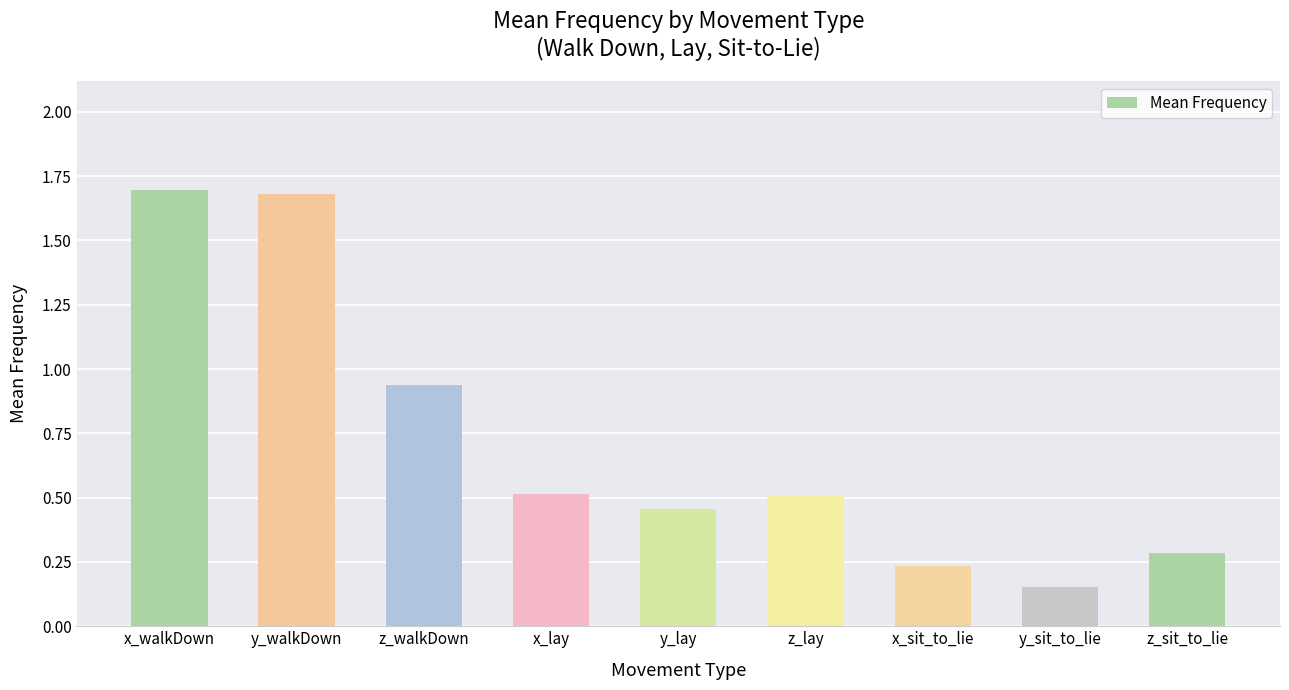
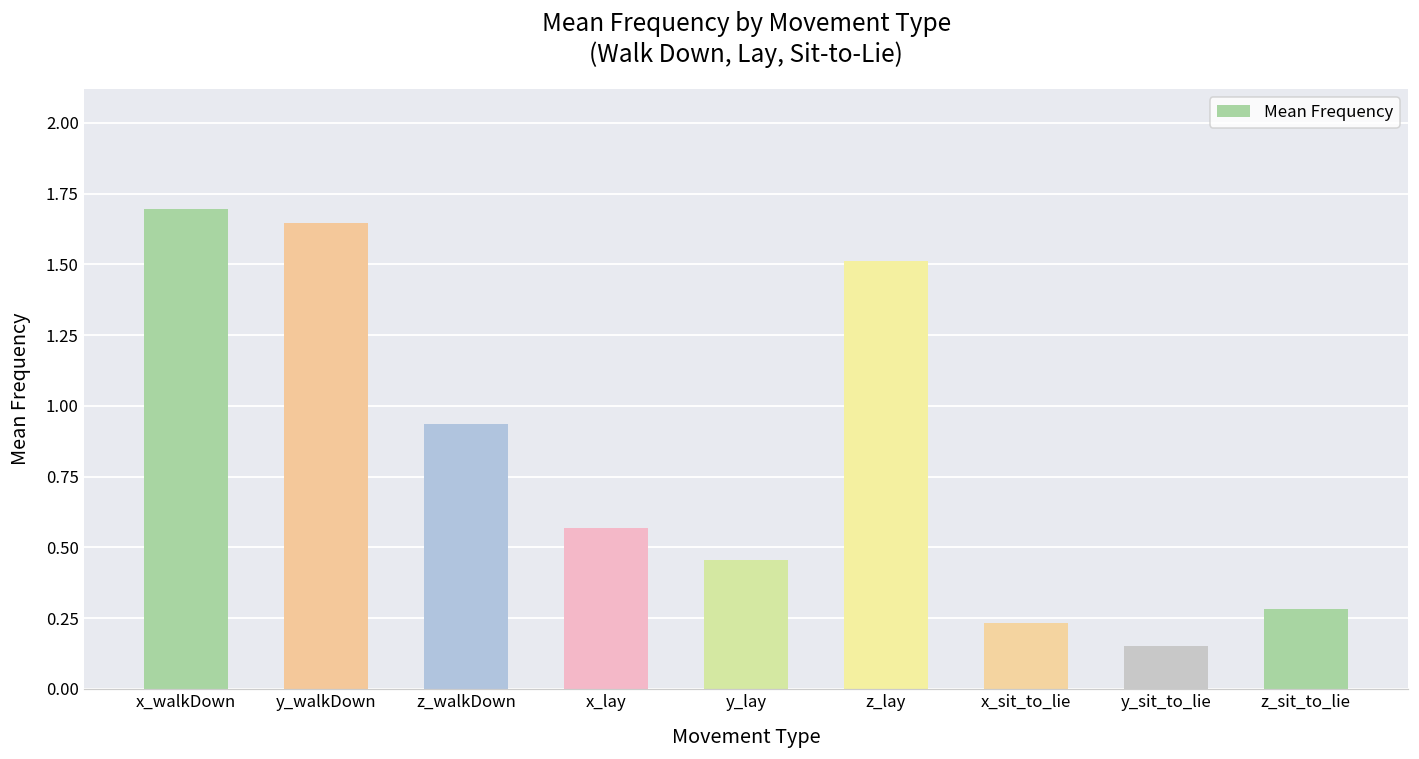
y_walkDown: 1.68 -> 1.65
x_lay: 0.51 -> 0.57
z_lay: 0.51 -> 1.51
